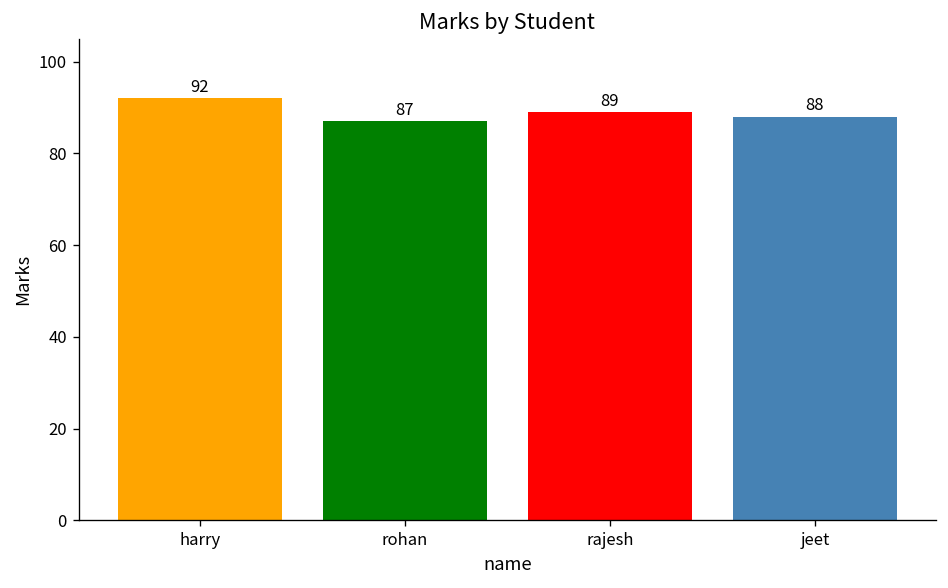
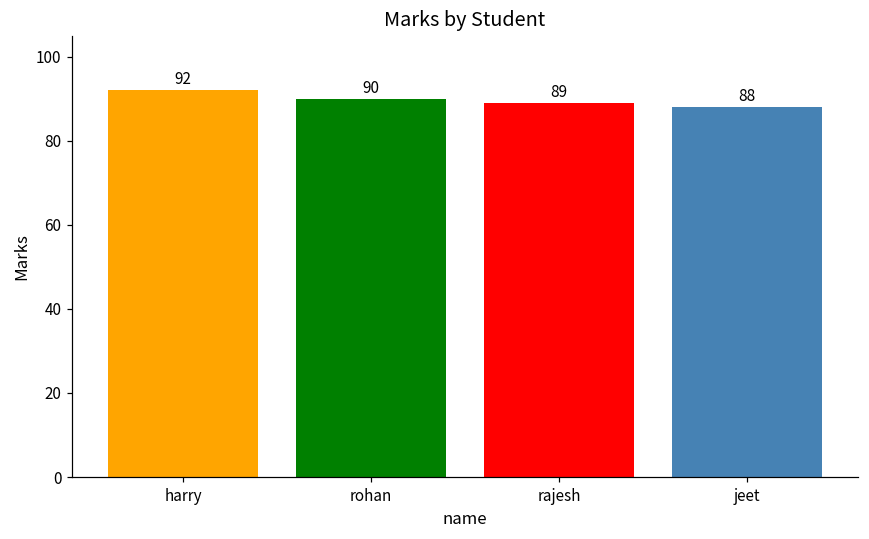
rohan: 87 -> 90
